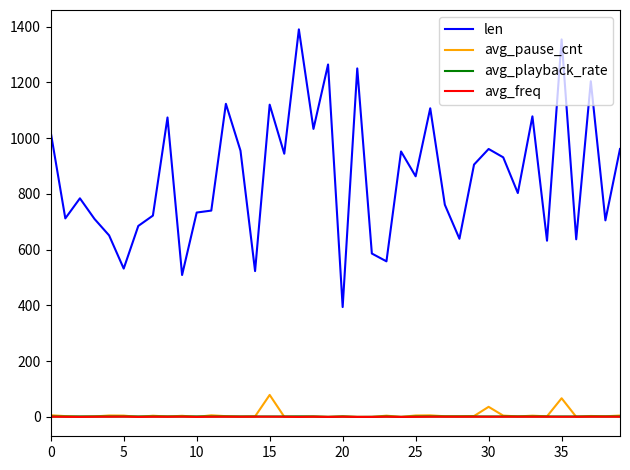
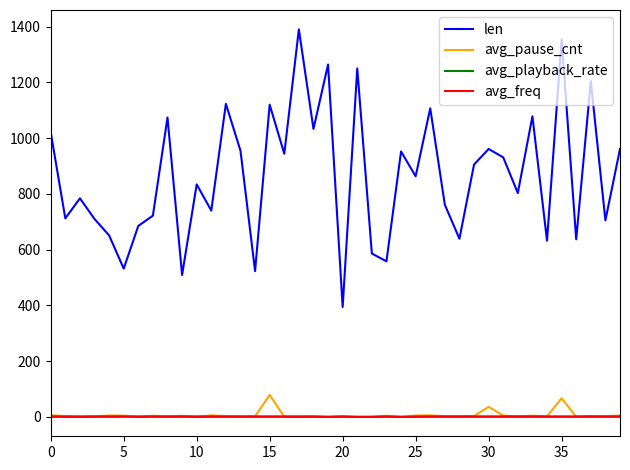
len, 10: 730 -> 830
